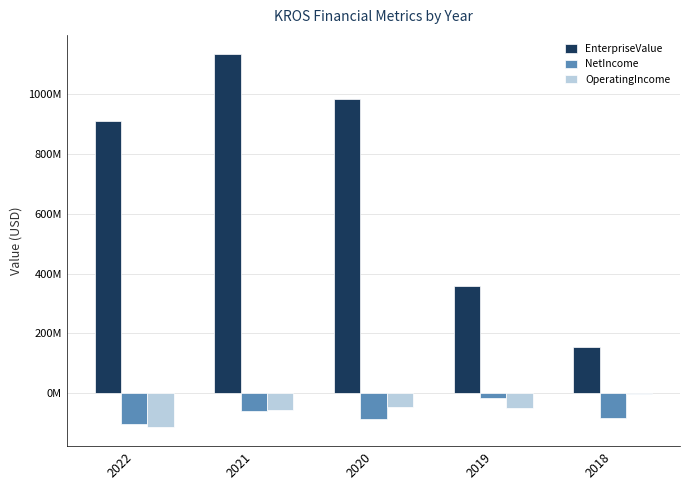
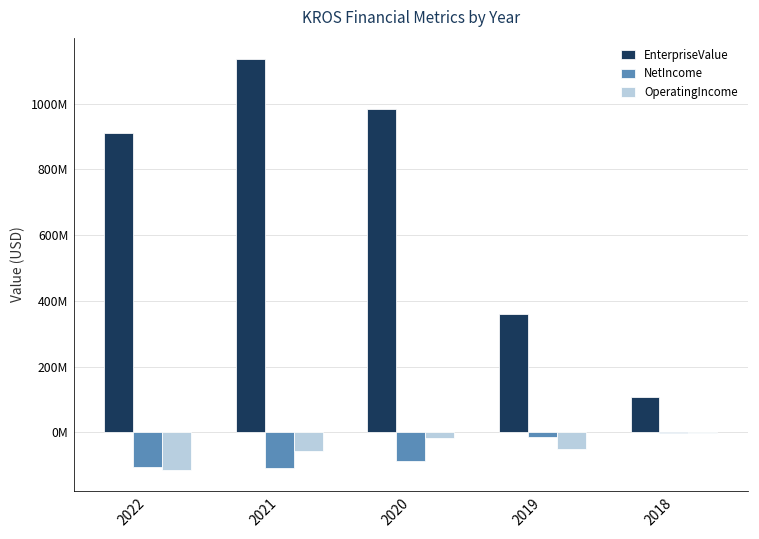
NetIncome, 2021: -60000000 -> -110000000
OperatingIncome, 2020: -50000000 -> -20000000
EnterpriseValue, 2018: 160000000 -> 110000000
NetIncome, 2018: -80000000 -> 0
